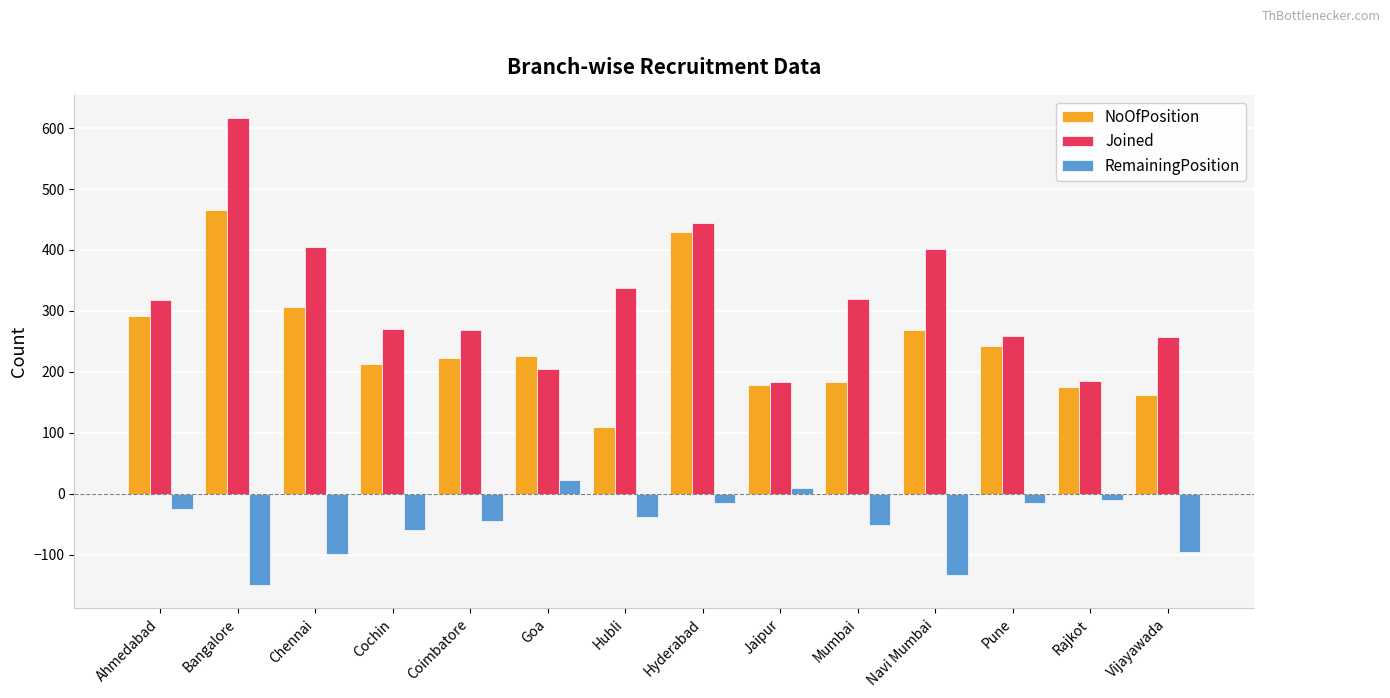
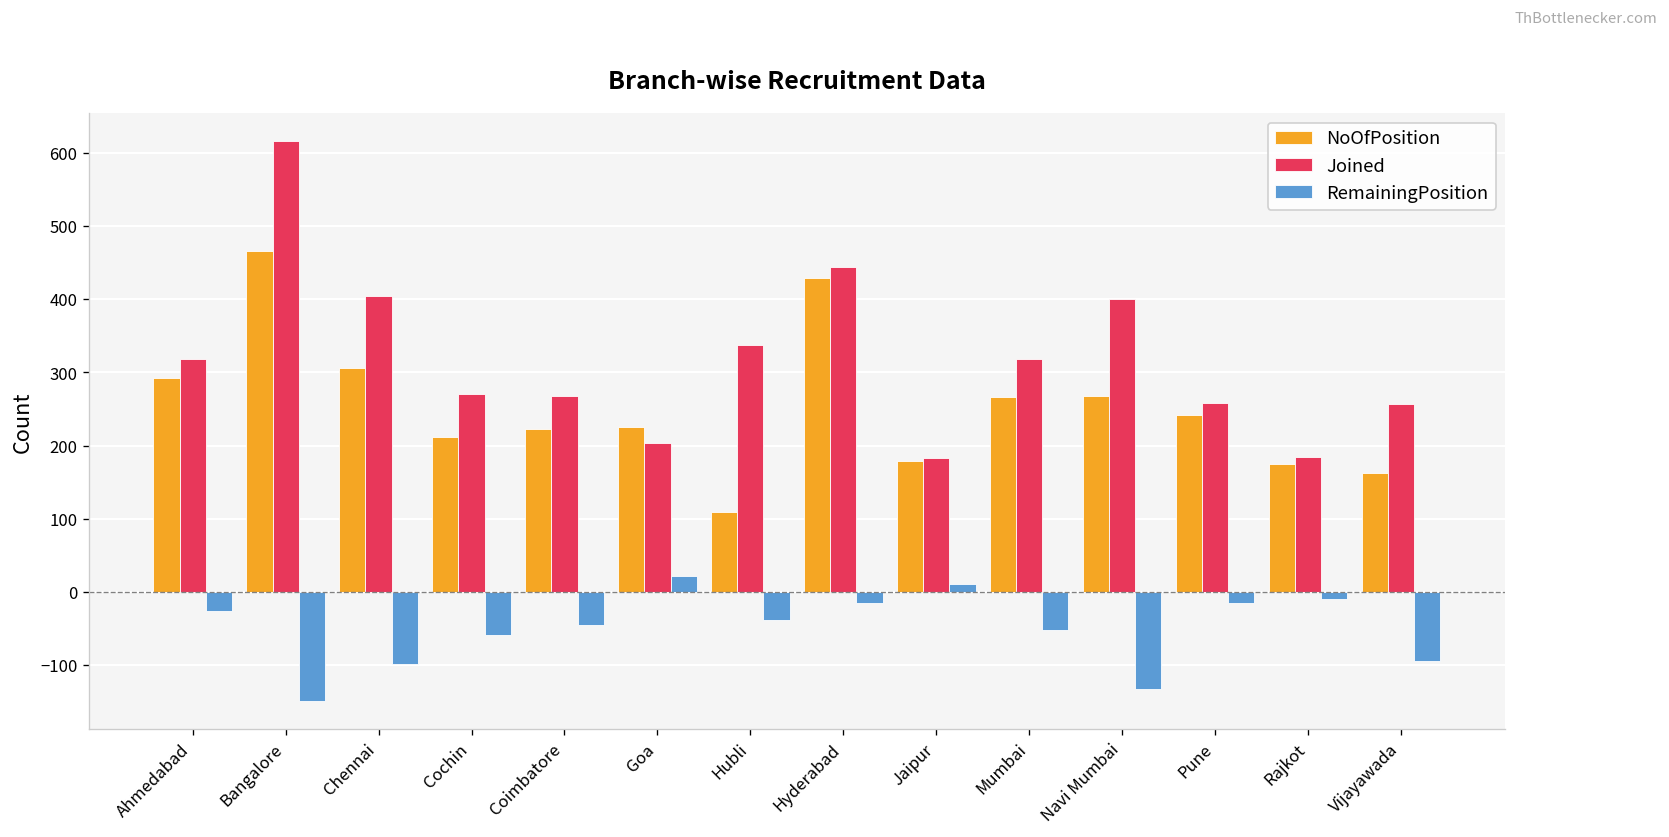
NoOfPosition, Mumbai: 180 -> 270
